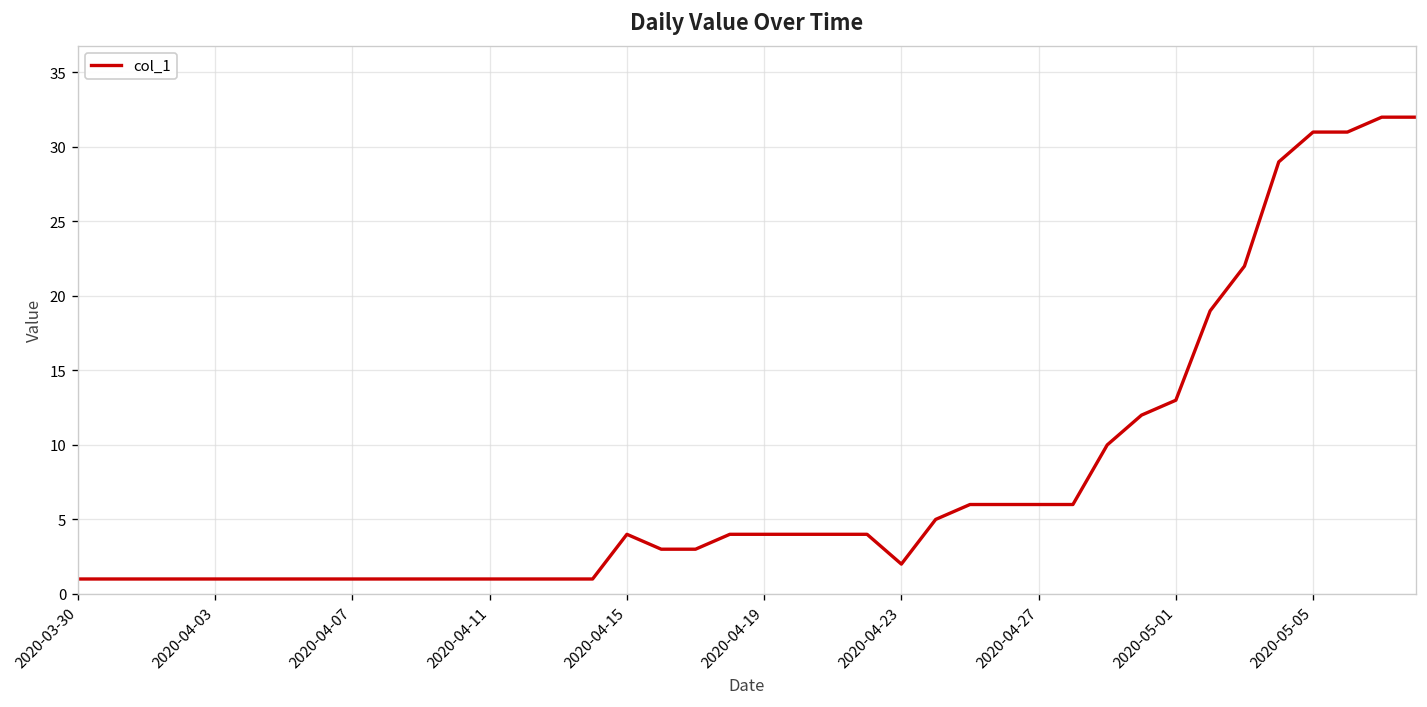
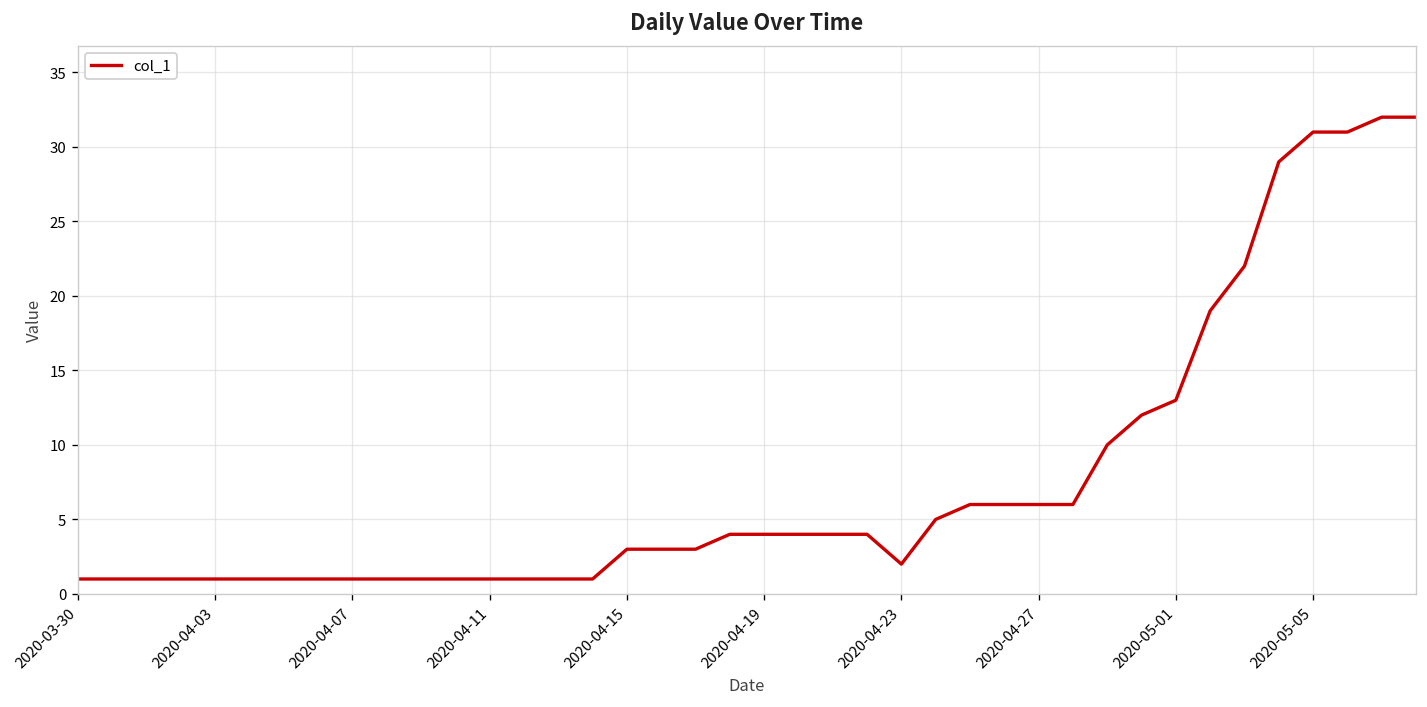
2020-04-15: 4 -> 3
